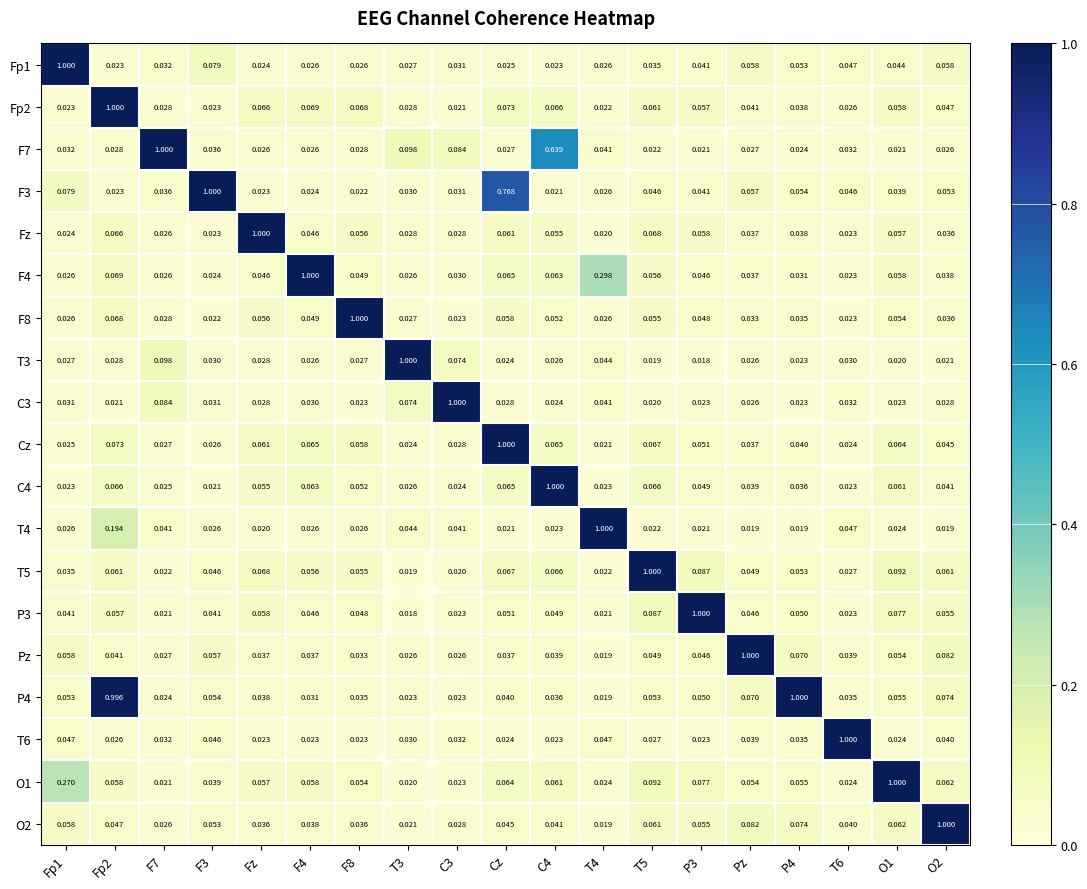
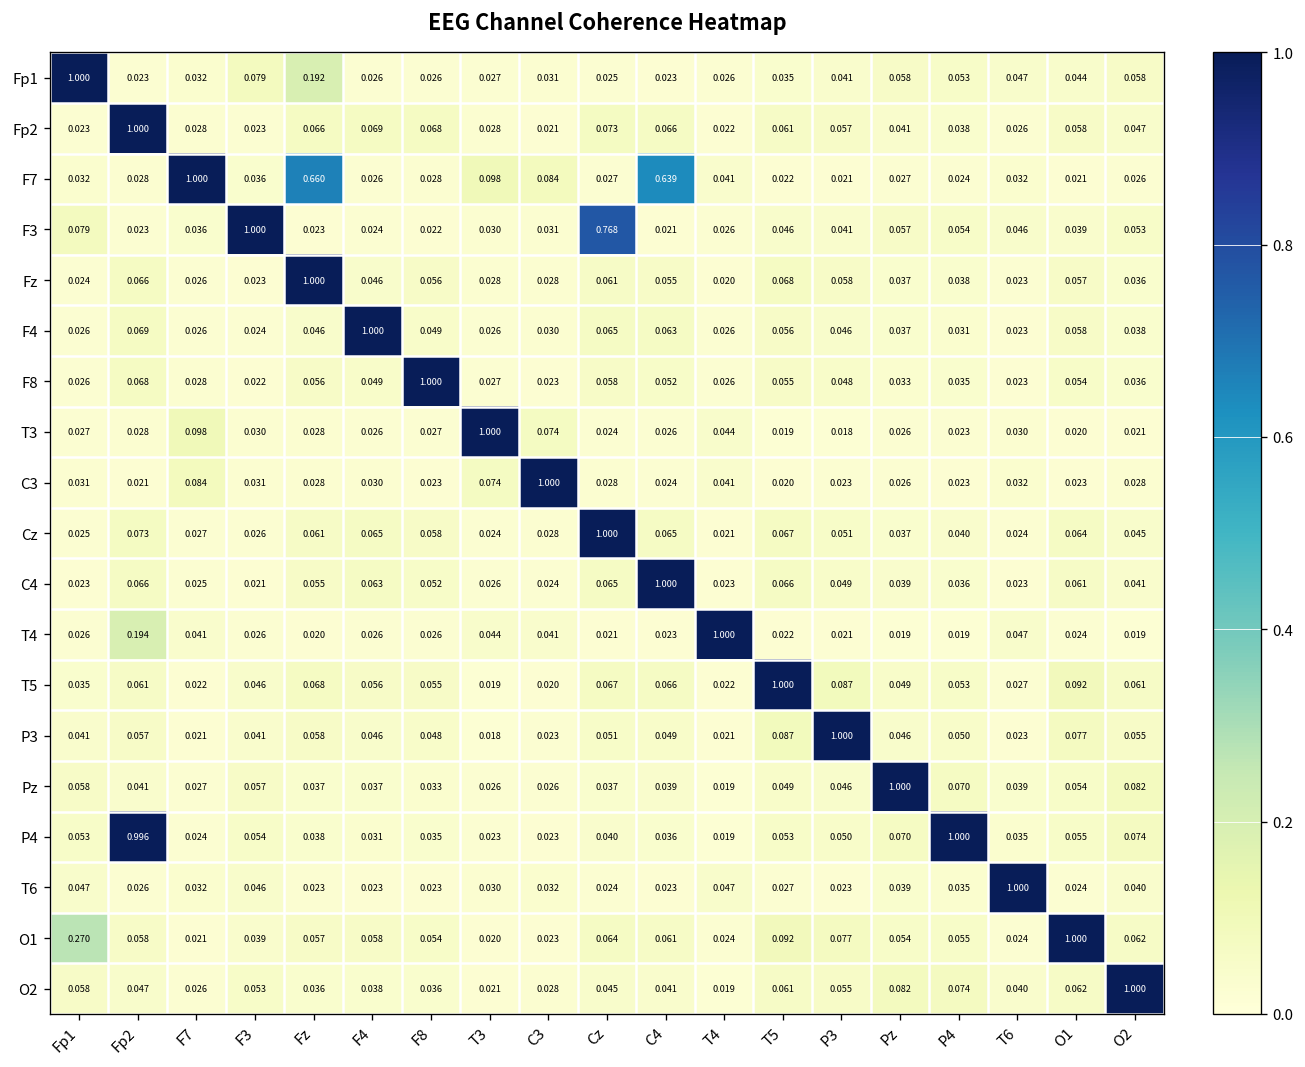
Fp1, Fz: 0.024 -> 0.192
F7, Fz: 0.026 -> 0.660
F4, T4: 0.298 -> 0.026
